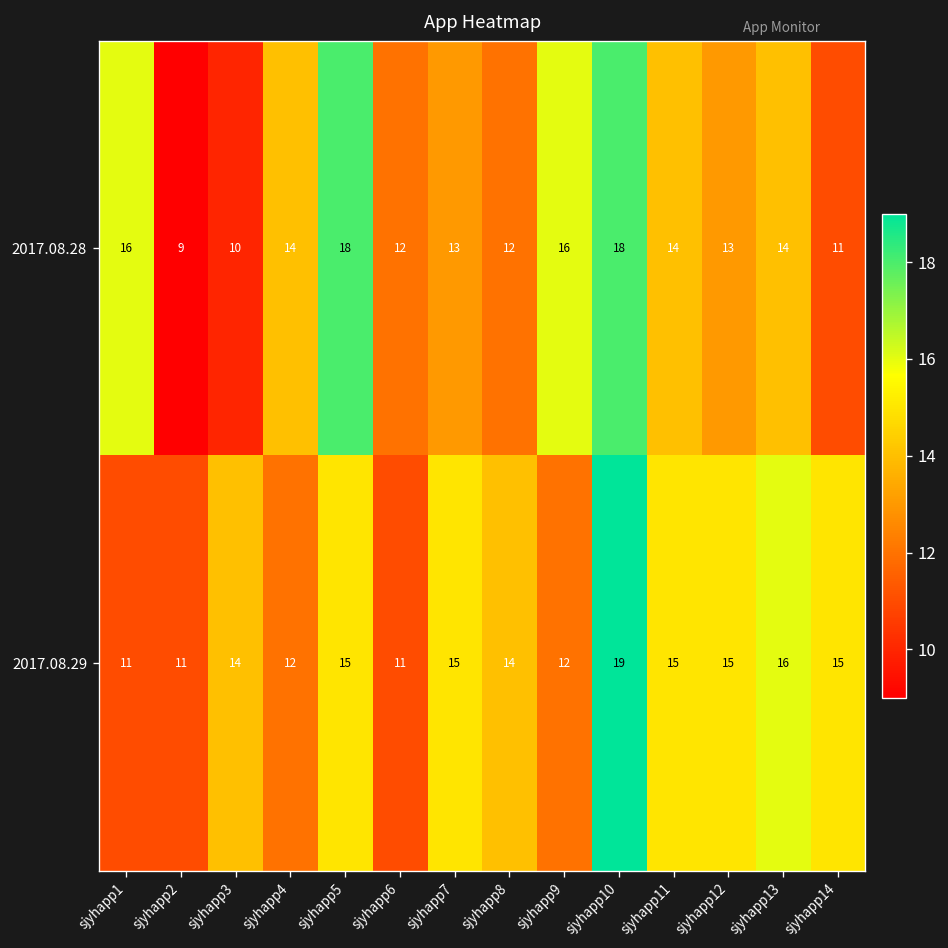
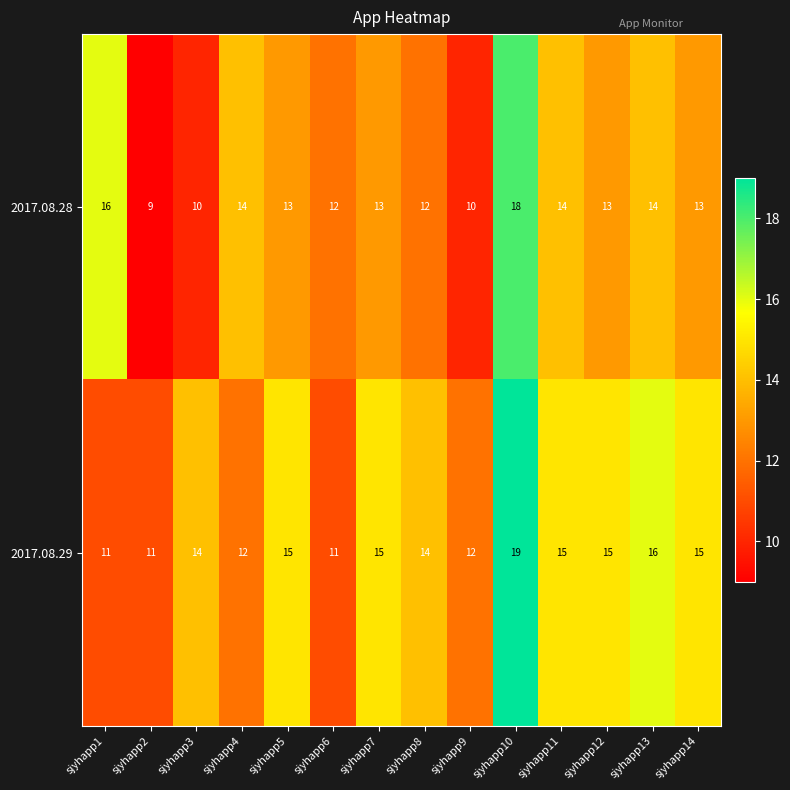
2017.08.28, sjyhapp5: 18 -> 13
2017.08.28, sjyhapp9: 16 -> 10
2017.08.28, sjyhapp14: 11 -> 13
